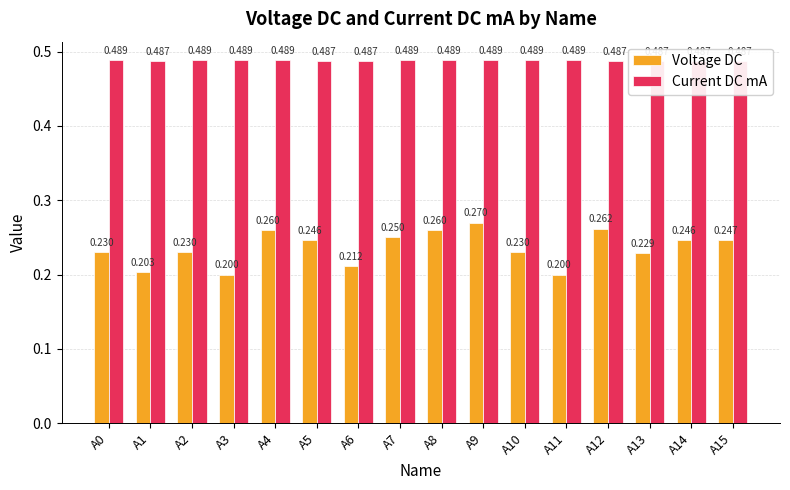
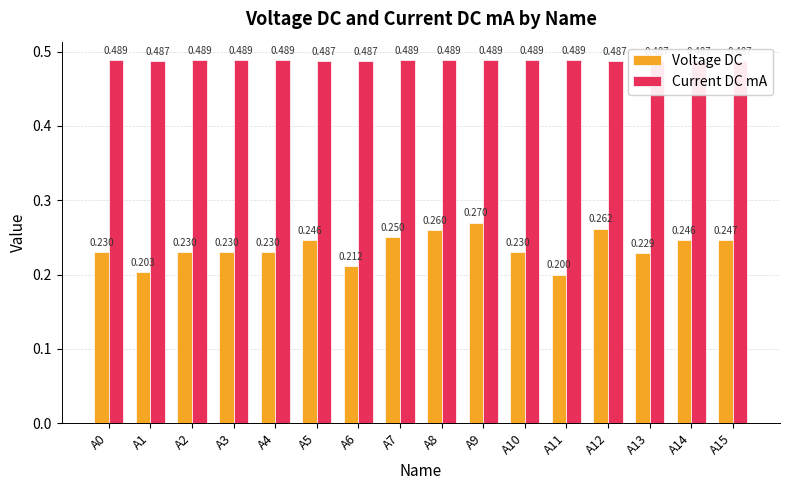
Voltage DC, A3: 0.200 -> 0.230
Voltage DC, A4: 0.260 -> 0.230
